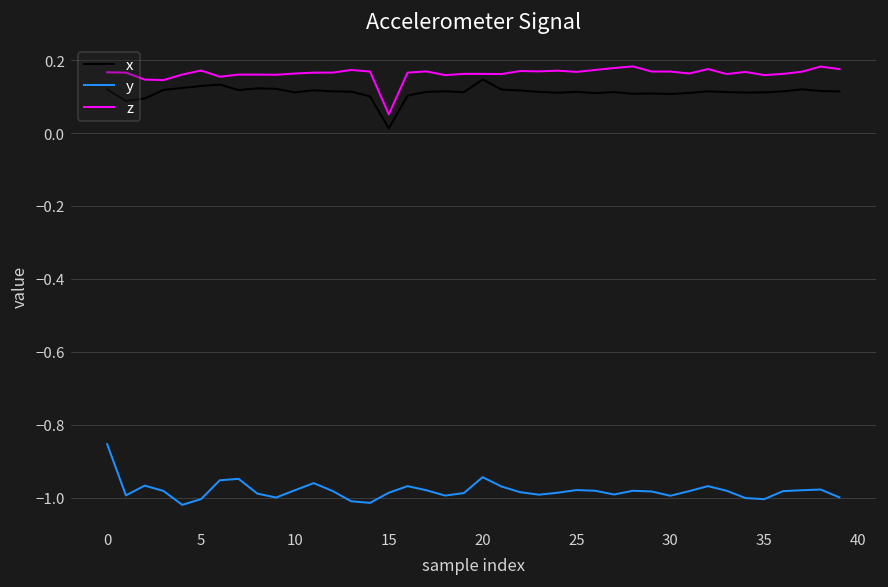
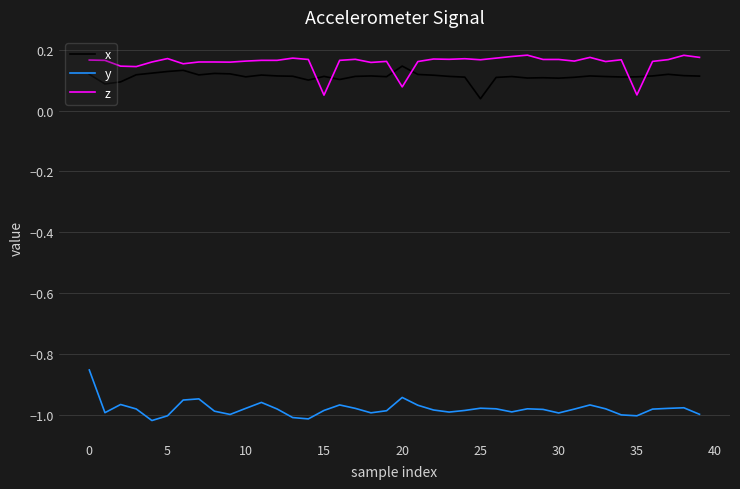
x, 15: 0.01 -> 0.11
z, 20: 0.16 -> 0.08
x, 25: 0.11 -> 0.04
z, 35: 0.16 -> 0.05
